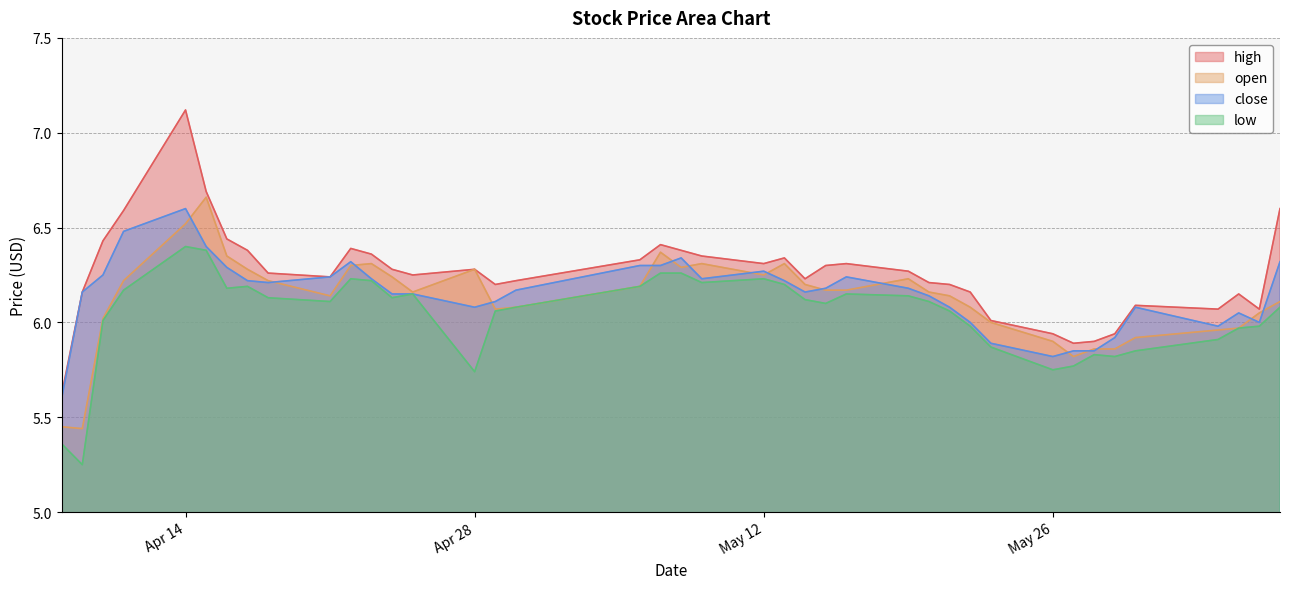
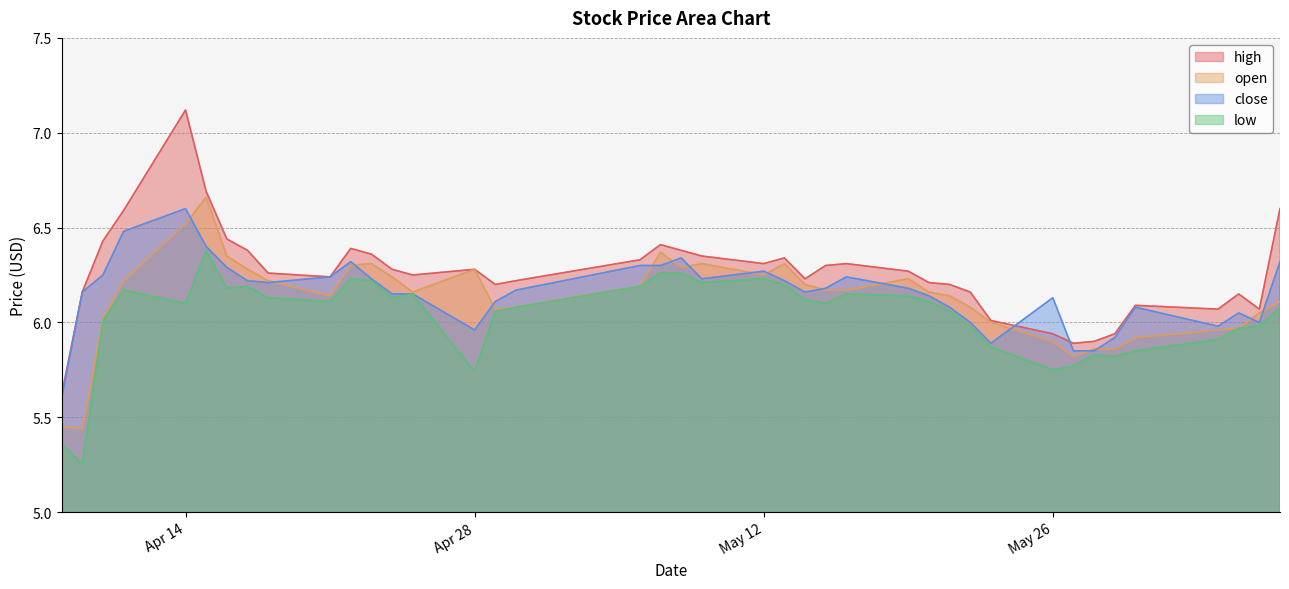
low, Apr 14: 6.4 -> 6.1
close, Apr 28: 6.08 -> 5.96
close, May 26: 5.82 -> 6.13
